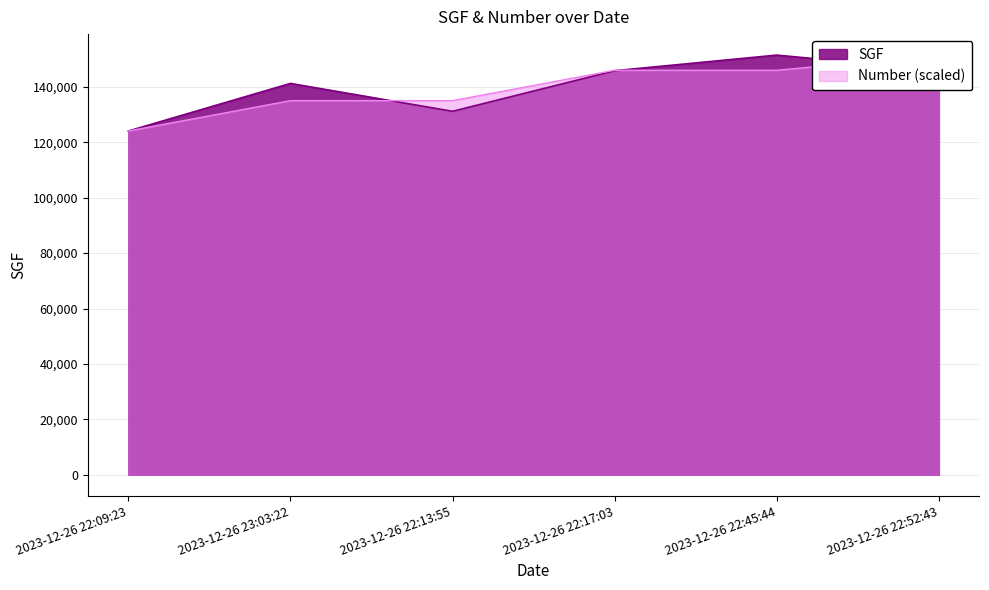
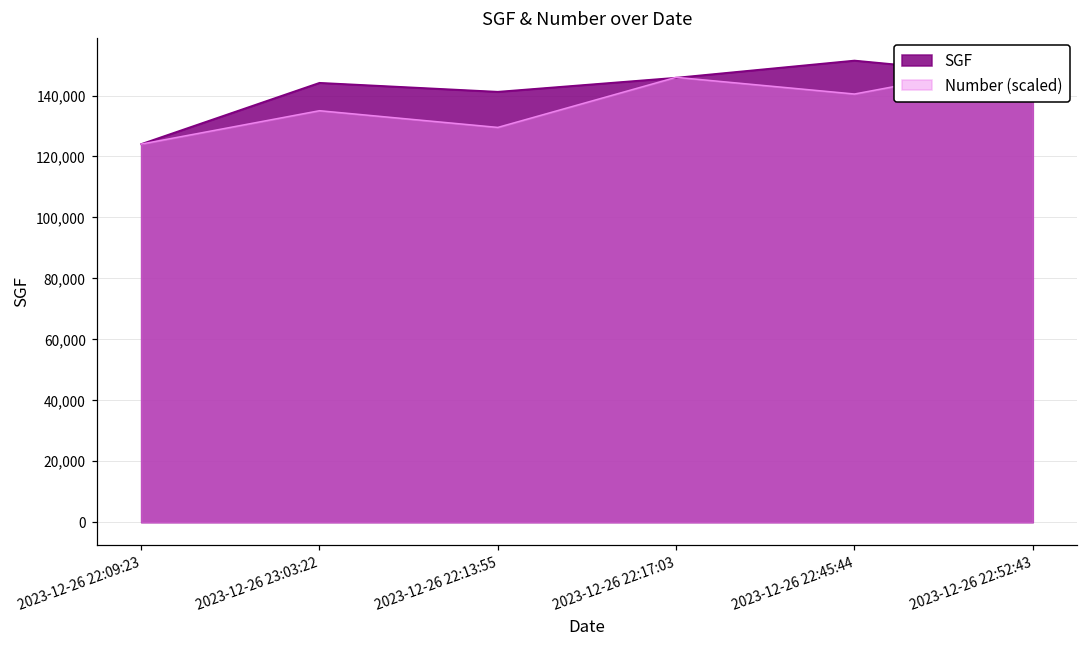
SGF, 2023-12-26 23:03:22: 141,000 -> 144,000
SGF, 2023-12-26 22:13:55: 131,000 -> 141,000
Number (scaled), 2023-12-26 22:13:55: 135,000 -> 130,000
Number (scaled), 2023-12-26 22:45:44: 146,000 -> 140,000
